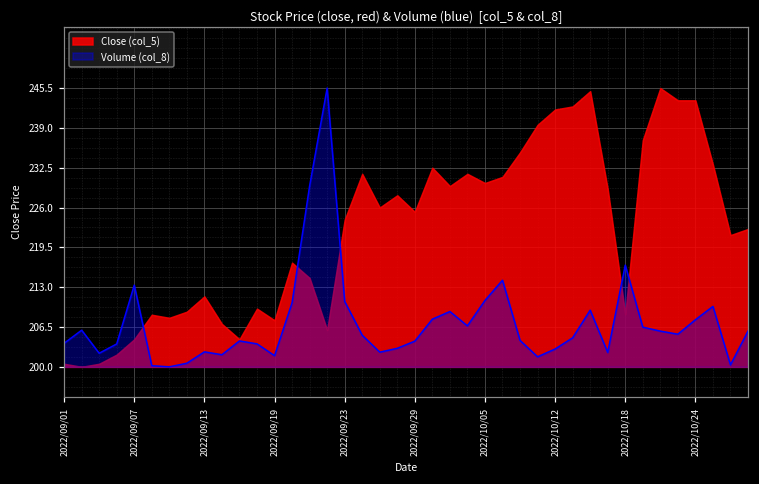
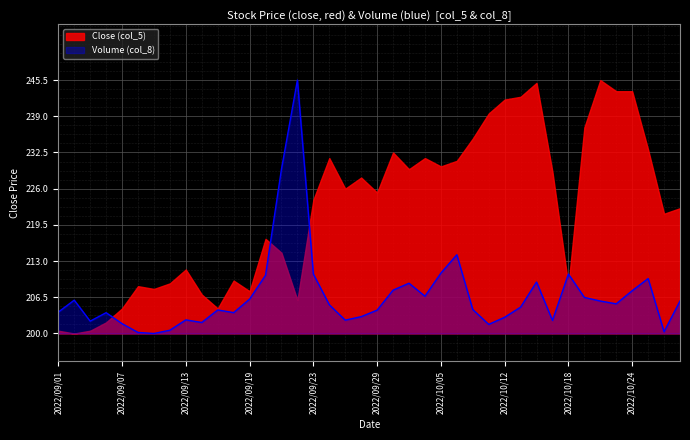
Volume (col_8), 2022/09/07: 213 -> 202
Volume (col_8), 2022/09/19: 202 -> 206
Volume (col_8), 2022/10/18: 217 -> 211
